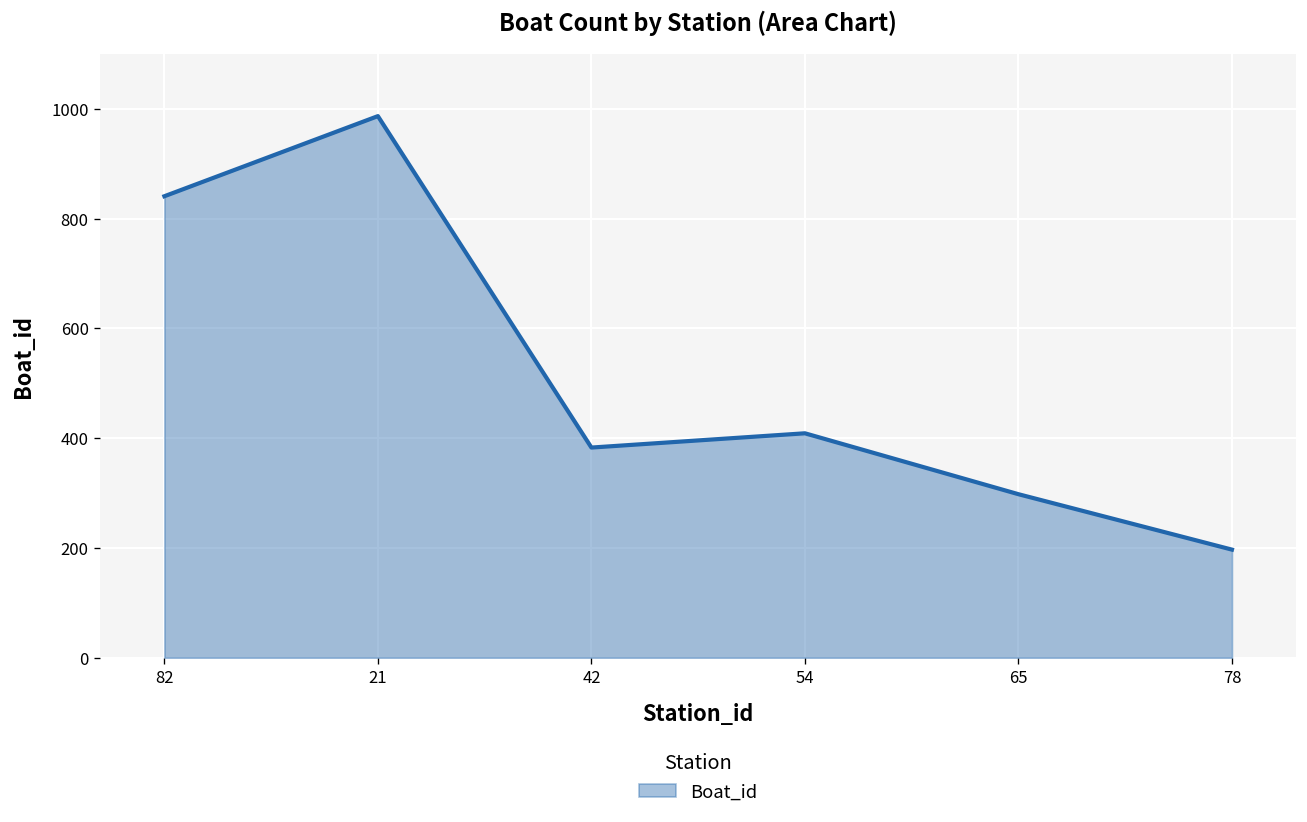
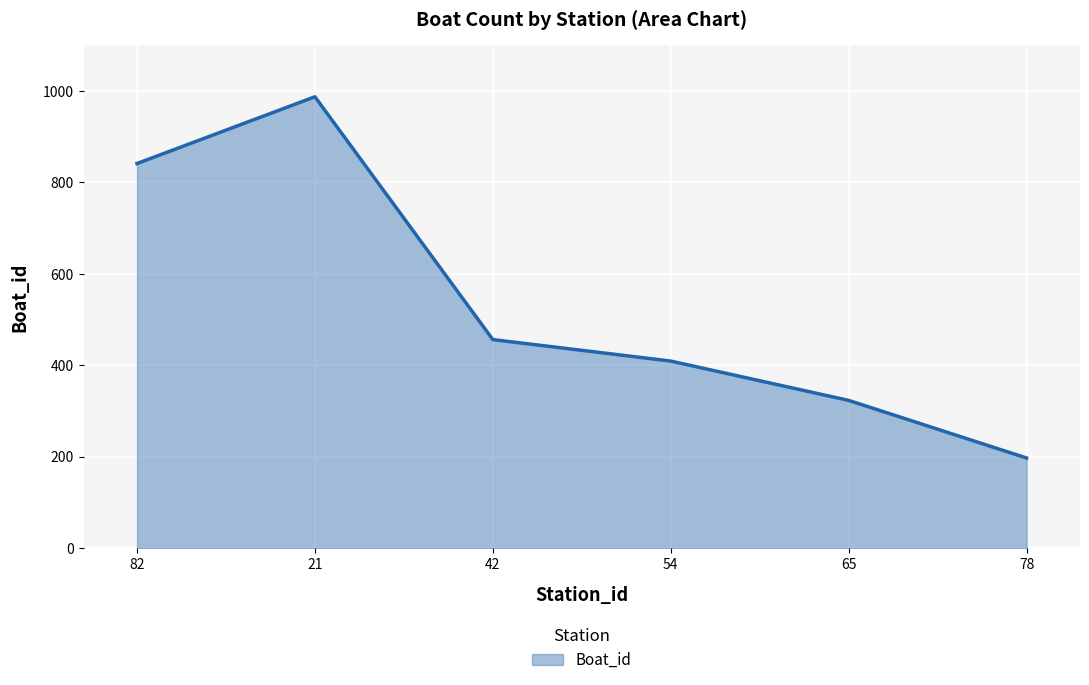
42: 380 -> 460
65: 300 -> 320
